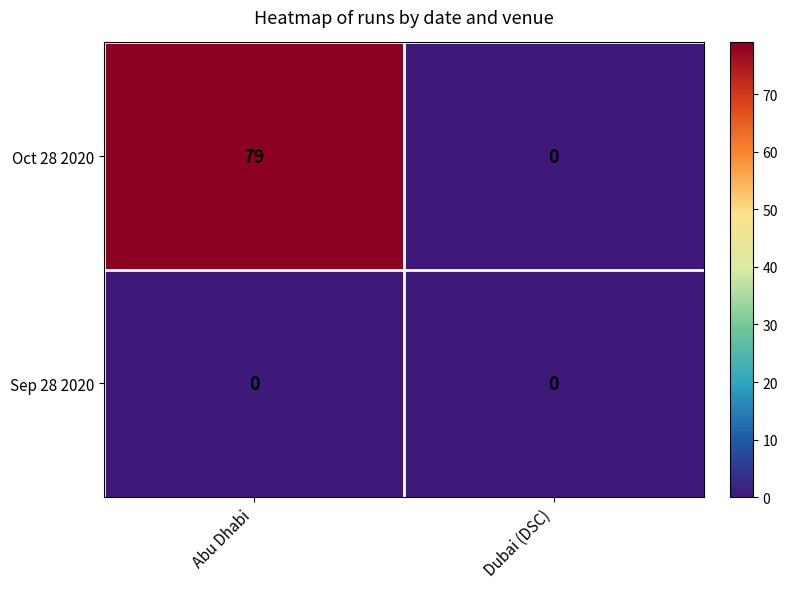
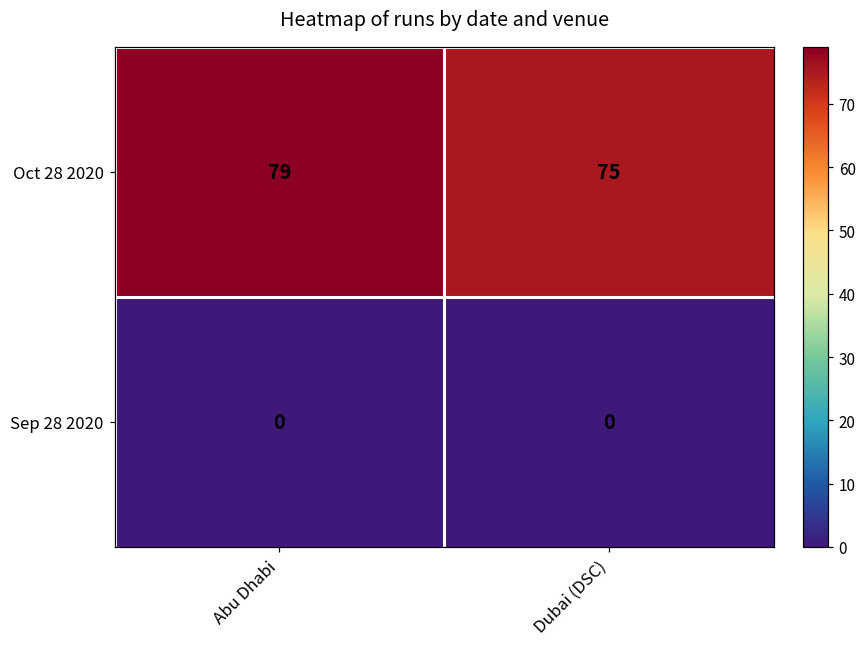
Oct 28 2020, Dubai (DSC): 0 -> 75
